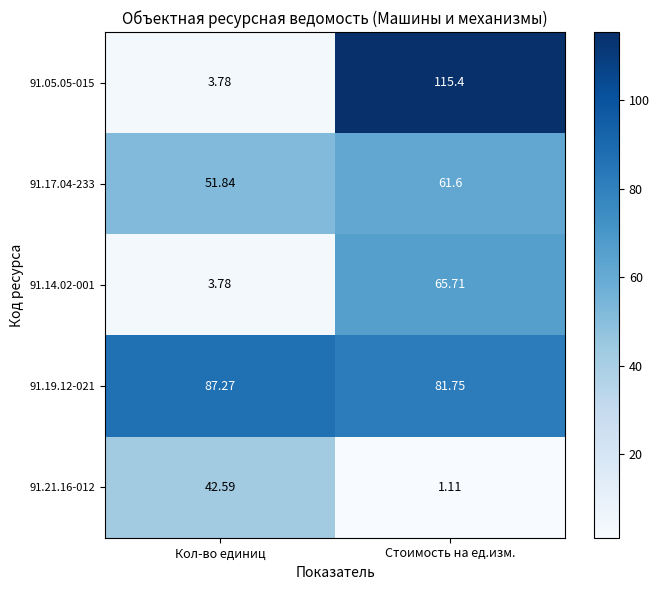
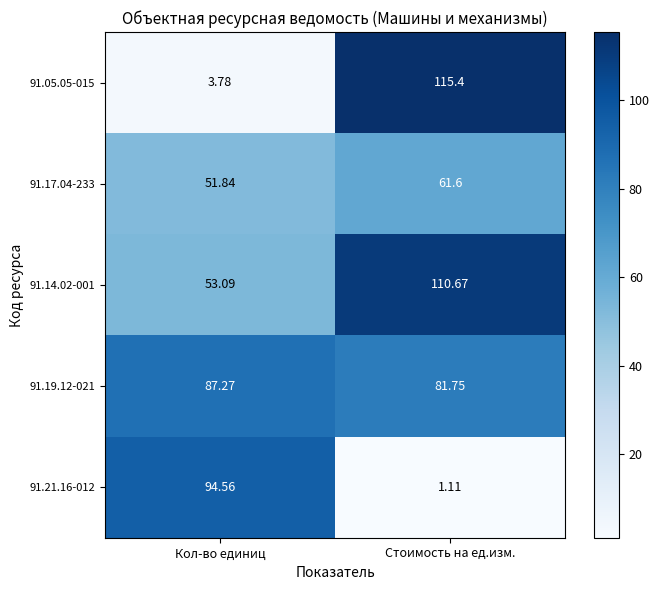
91.14.02-001, Кол-во единиц: 3.78 -> 53.09
91.14.02-001, Стоимость на ед.изм.: 65.71 -> 110.67
91.21.16-012, Кол-во единиц: 42.59 -> 94.56
